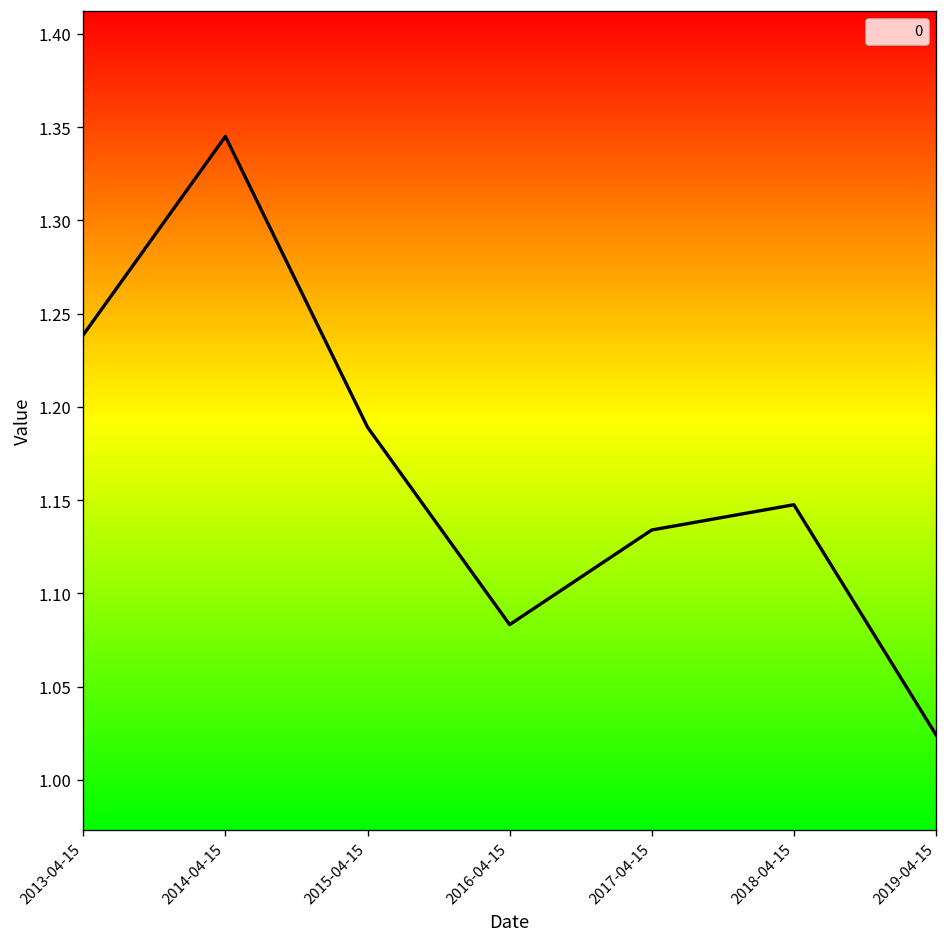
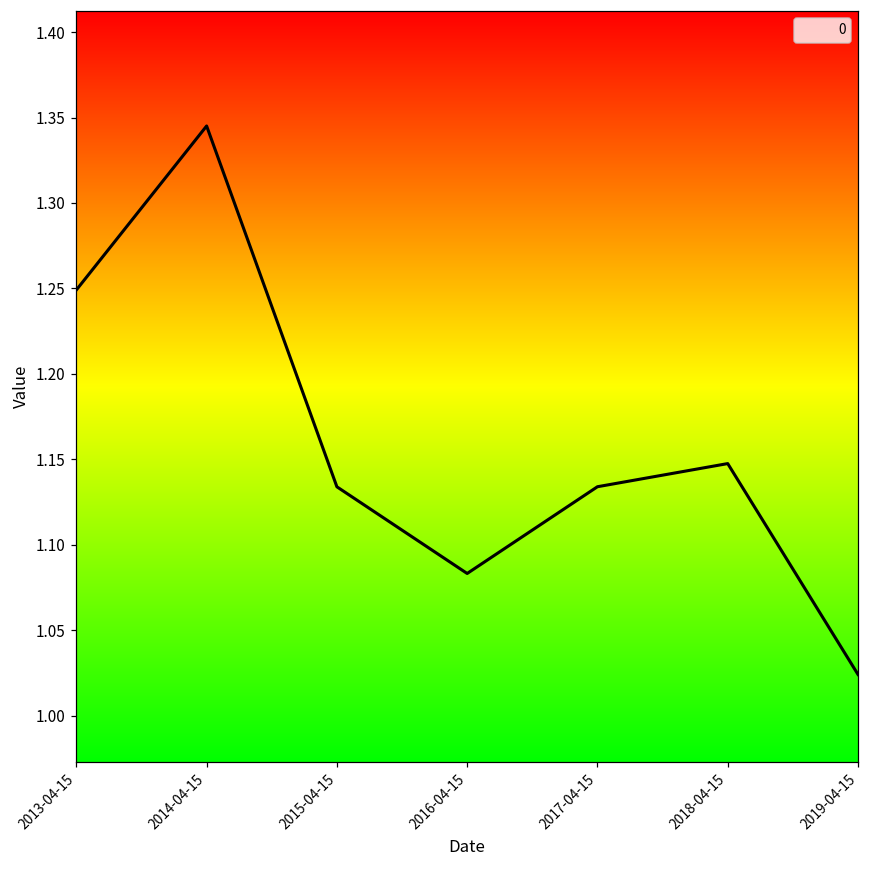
2013-04-15: 1.239 -> 1.249
2015-04-15: 1.189 -> 1.134
